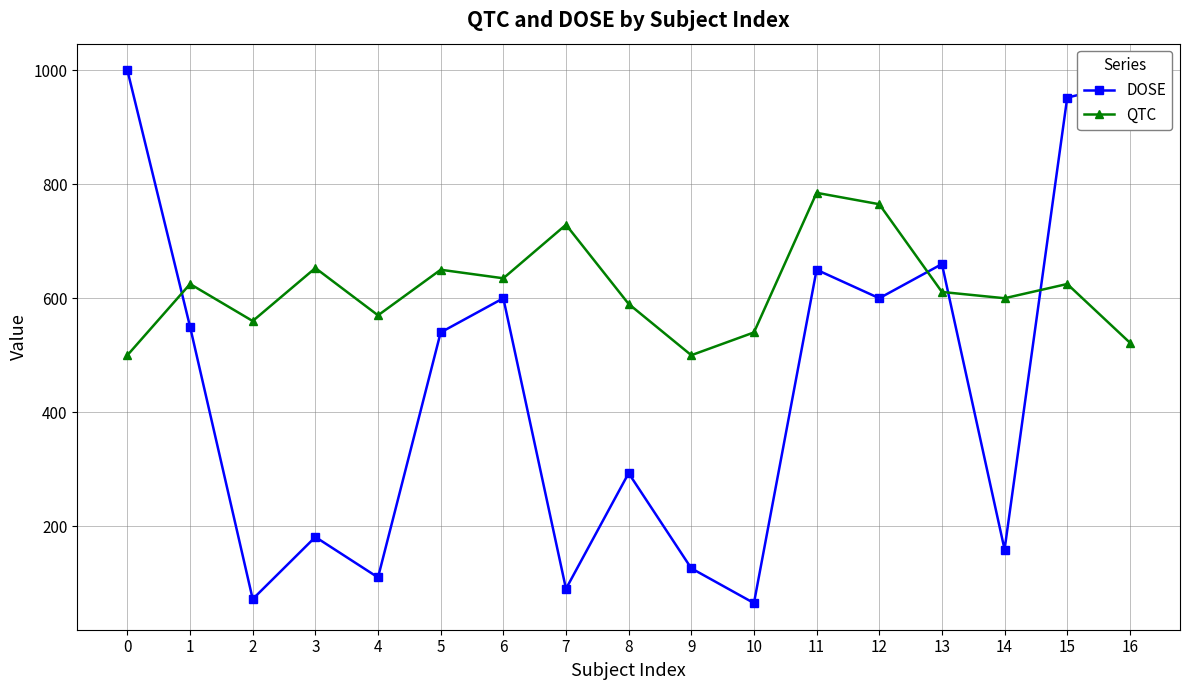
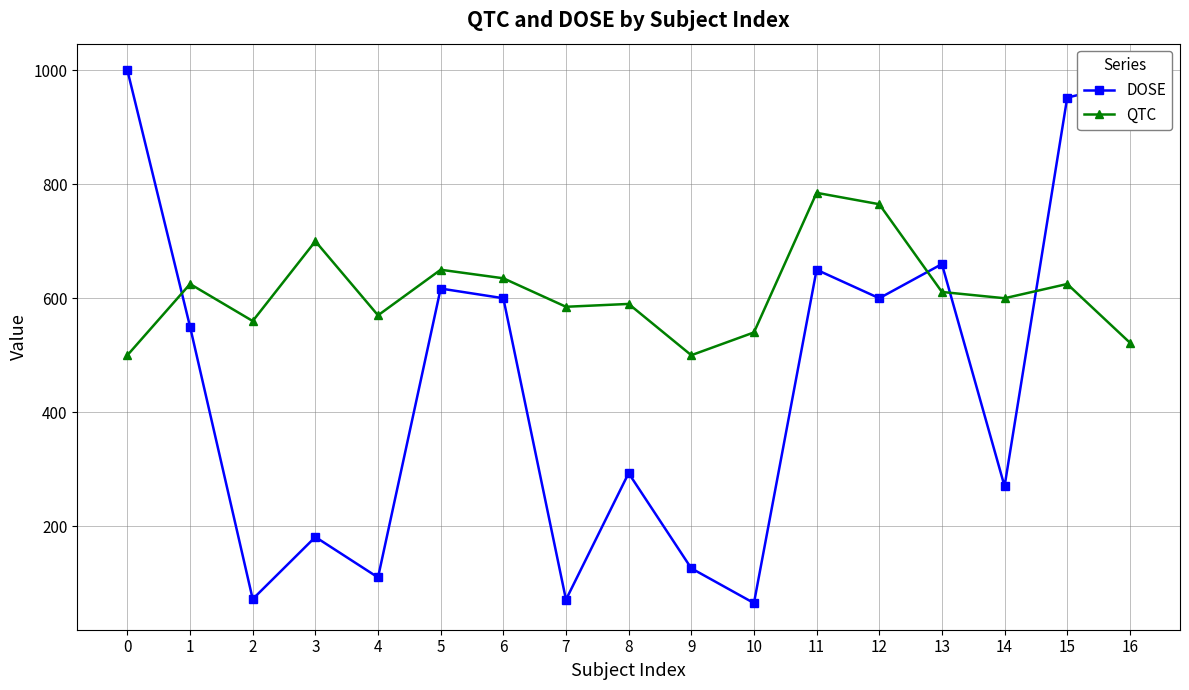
QTC, 3: 650 -> 700
DOSE, 5: 540 -> 620
DOSE, 7: 90 -> 70
QTC, 7: 730 -> 590
DOSE, 14: 160 -> 270
